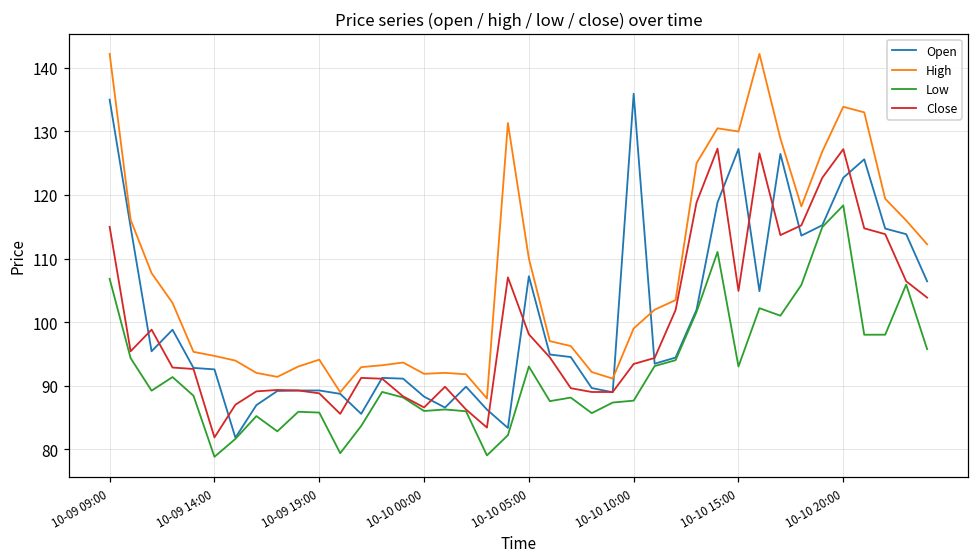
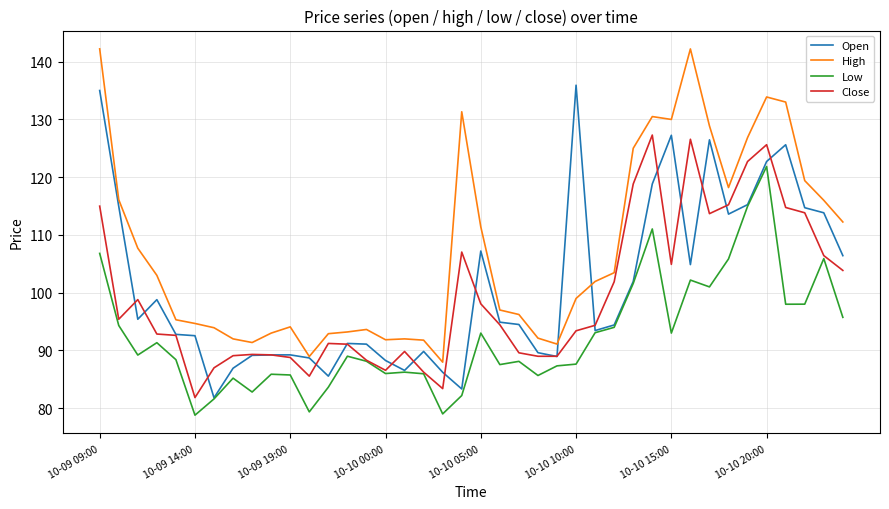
High, 10-10 05:00: 110 -> 111
Low, 10-10 20:00: 118 -> 122
Close, 10-10 20:00: 127 -> 126
